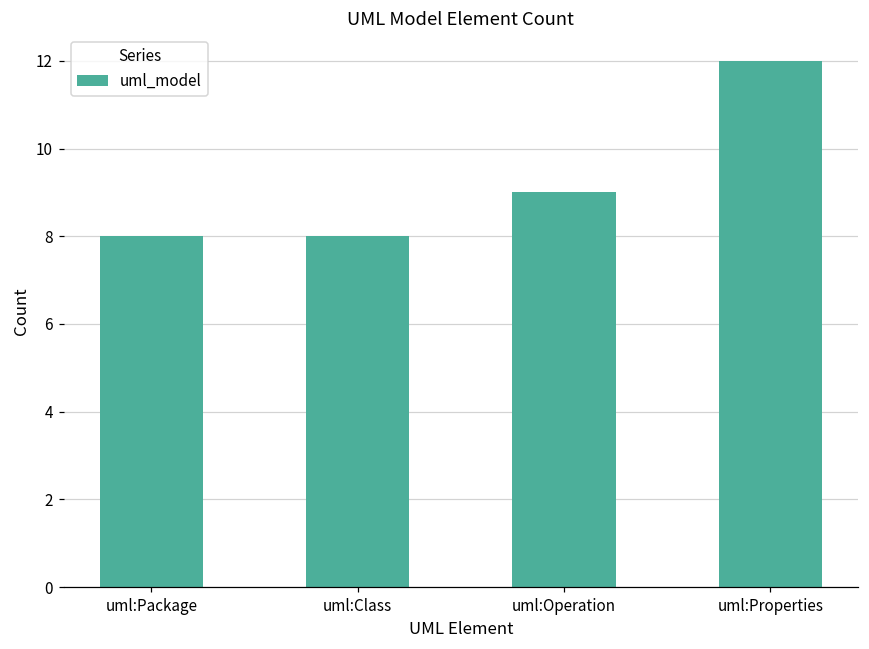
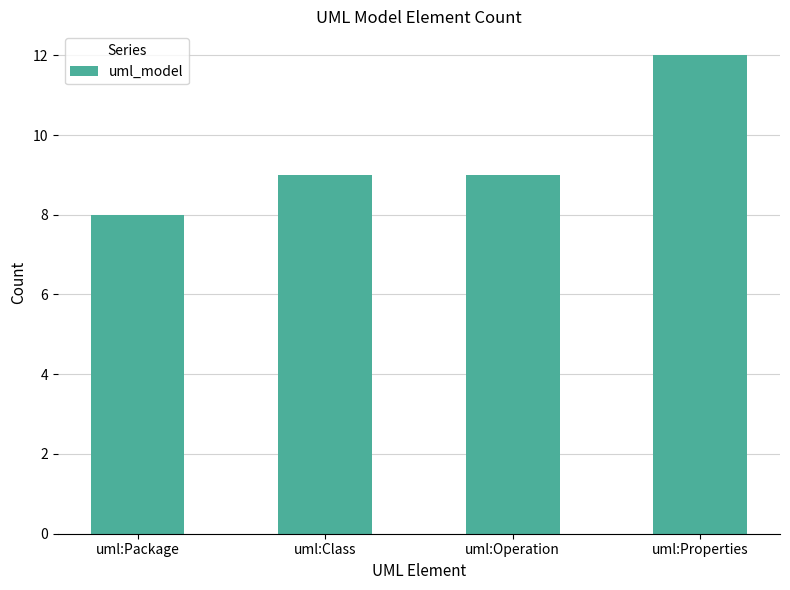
uml:Class: 8 -> 9
